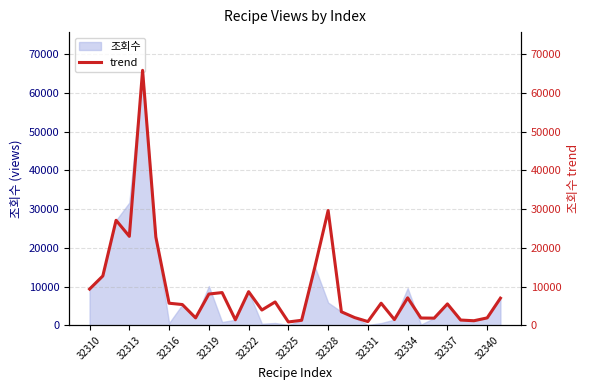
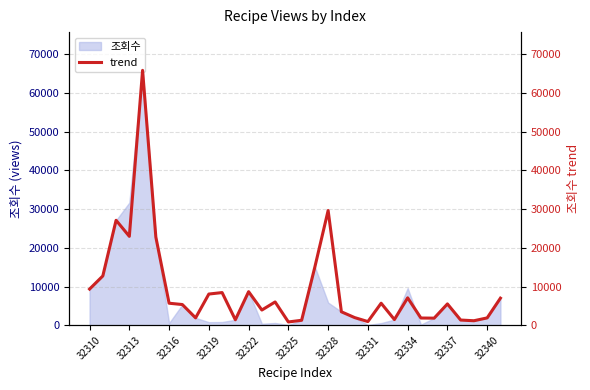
조회수, 32319: 10000 -> 1000
